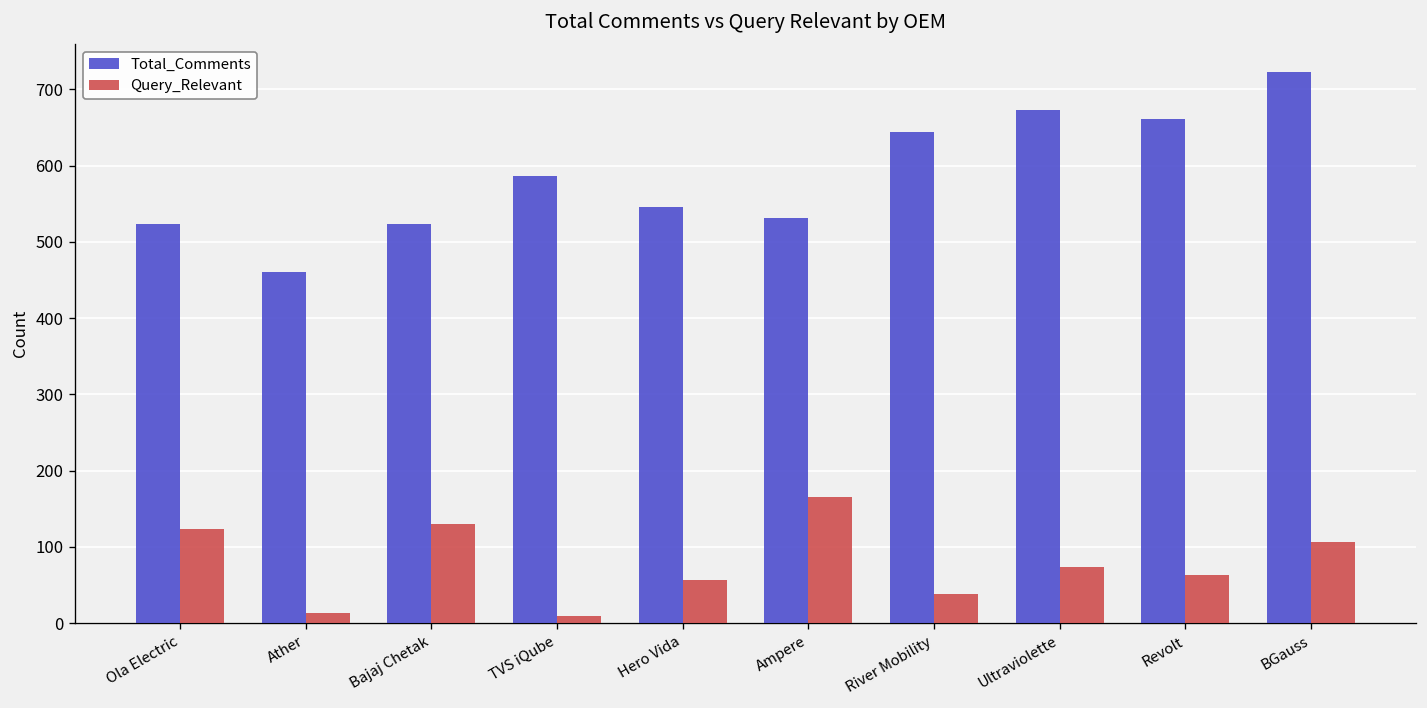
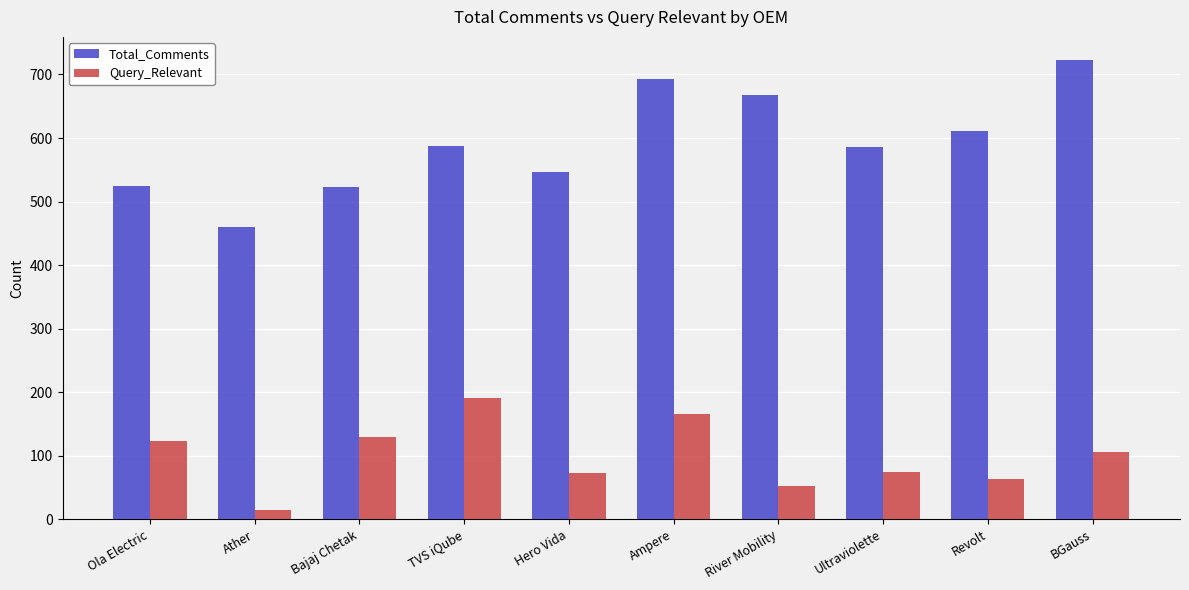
Query_Relevant, TVS iQube: 10 -> 190
Query_Relevant, Hero Vida: 60 -> 70
Total_Comments, Ampere: 530 -> 690
Total_Comments, River Mobility: 640 -> 670
Query_Relevant, River Mobility: 40 -> 50
Total_Comments, Ultraviolette: 670 -> 590
Total_Comments, Revolt: 660 -> 610
